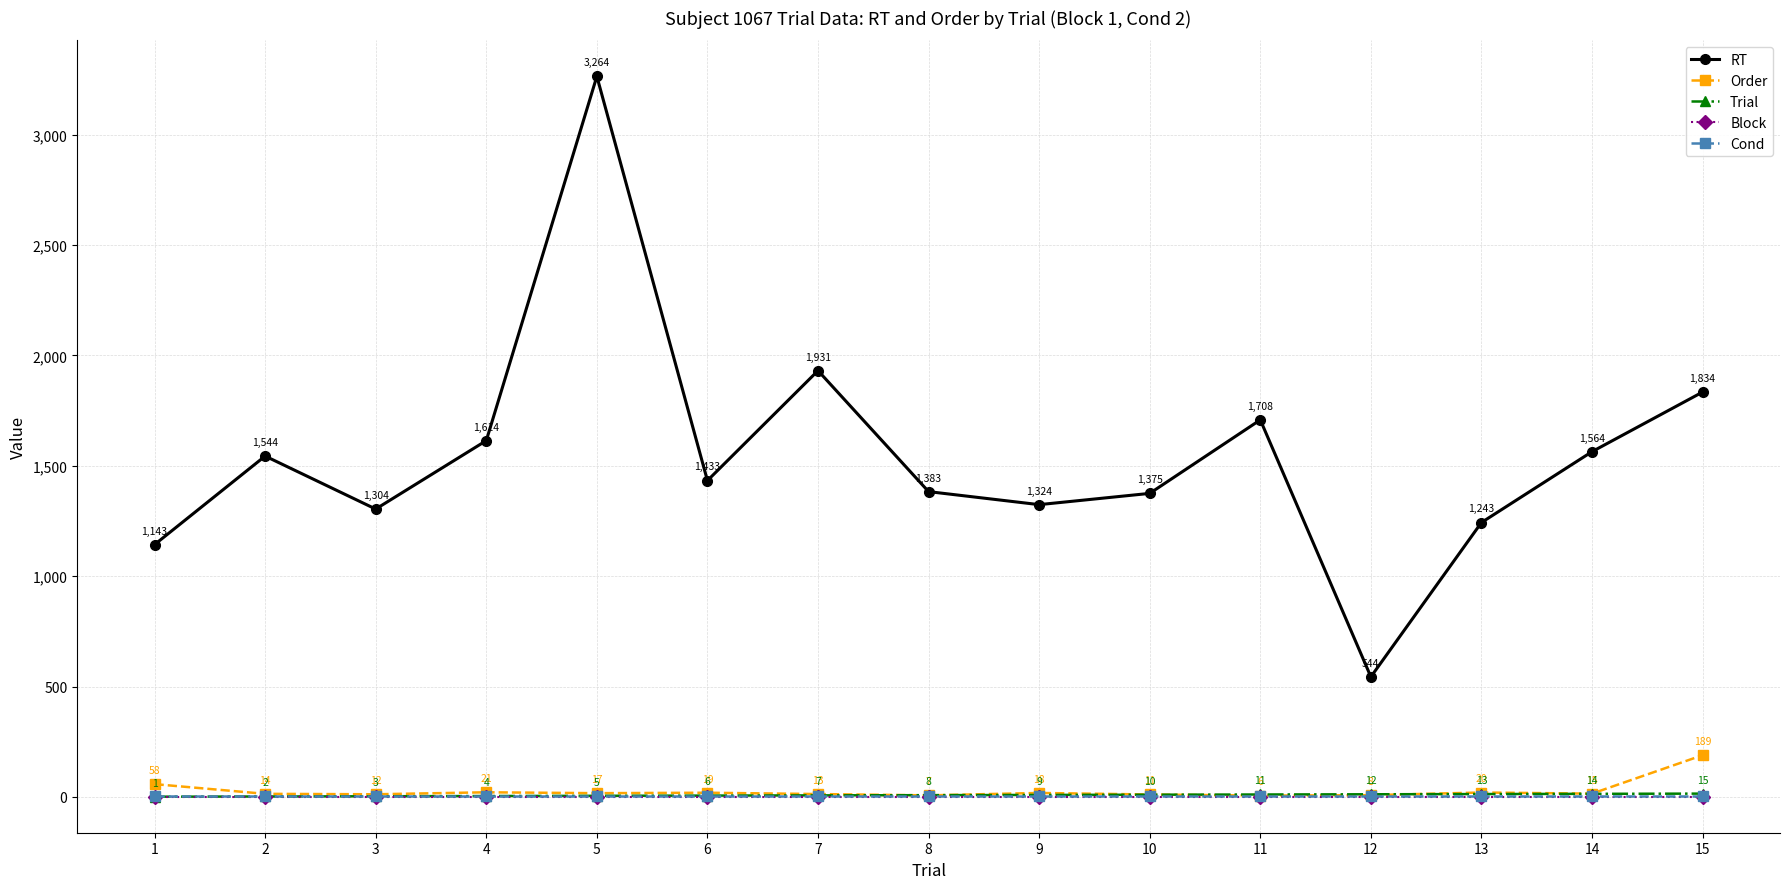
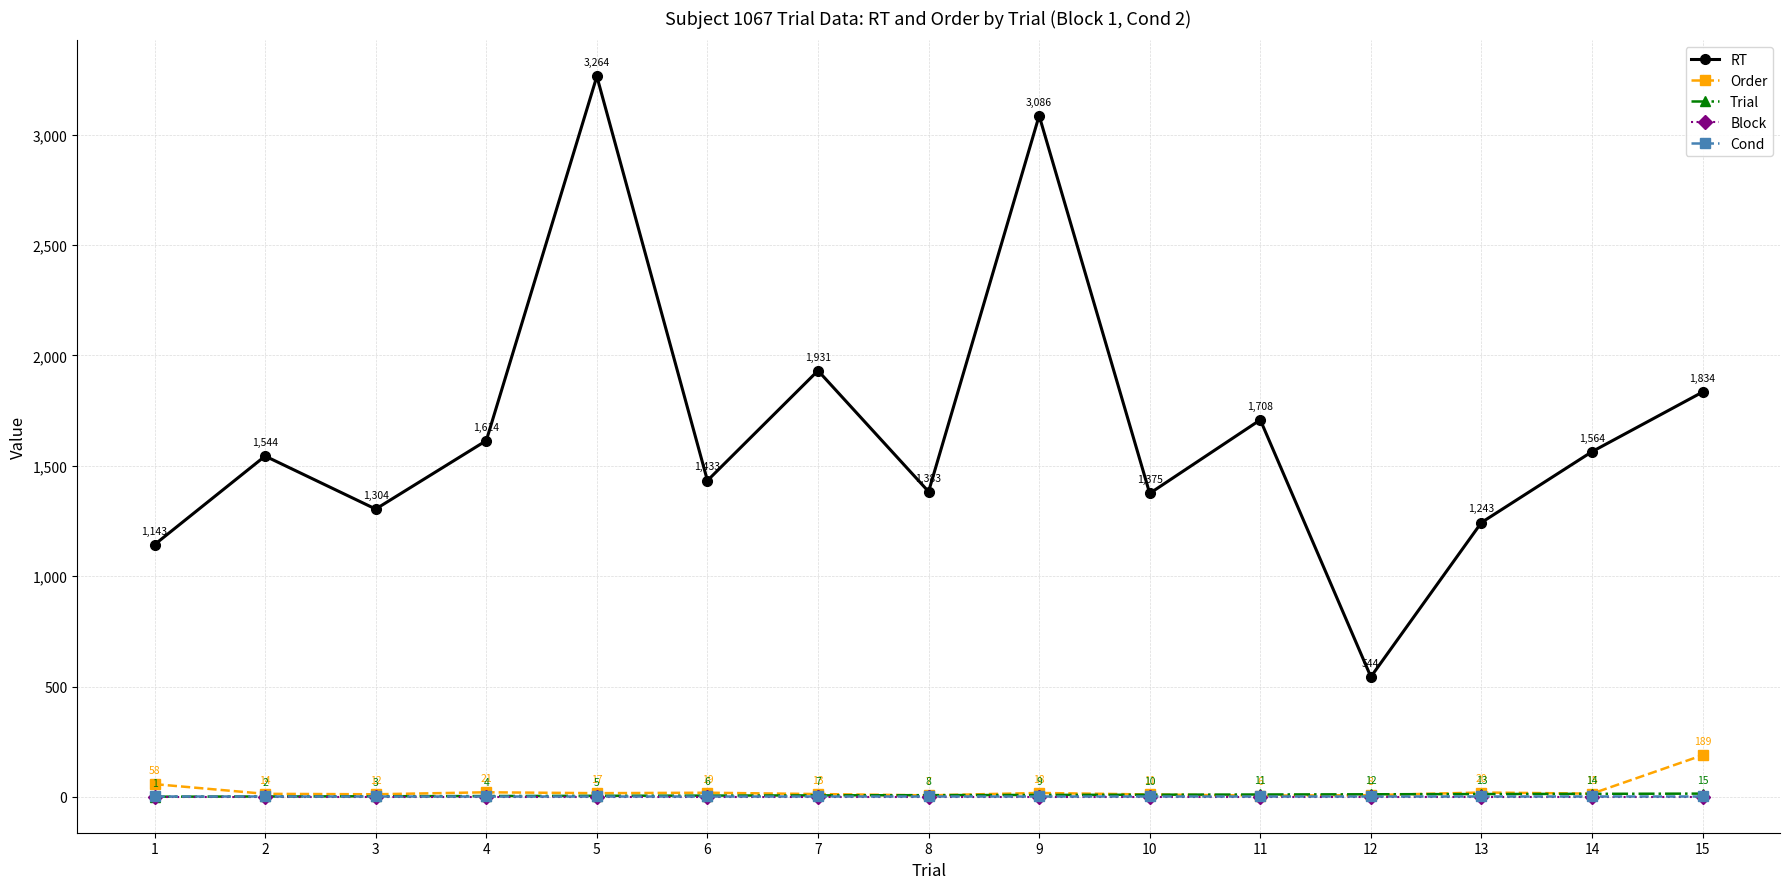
RT, 9: 1,324 -> 3,086
